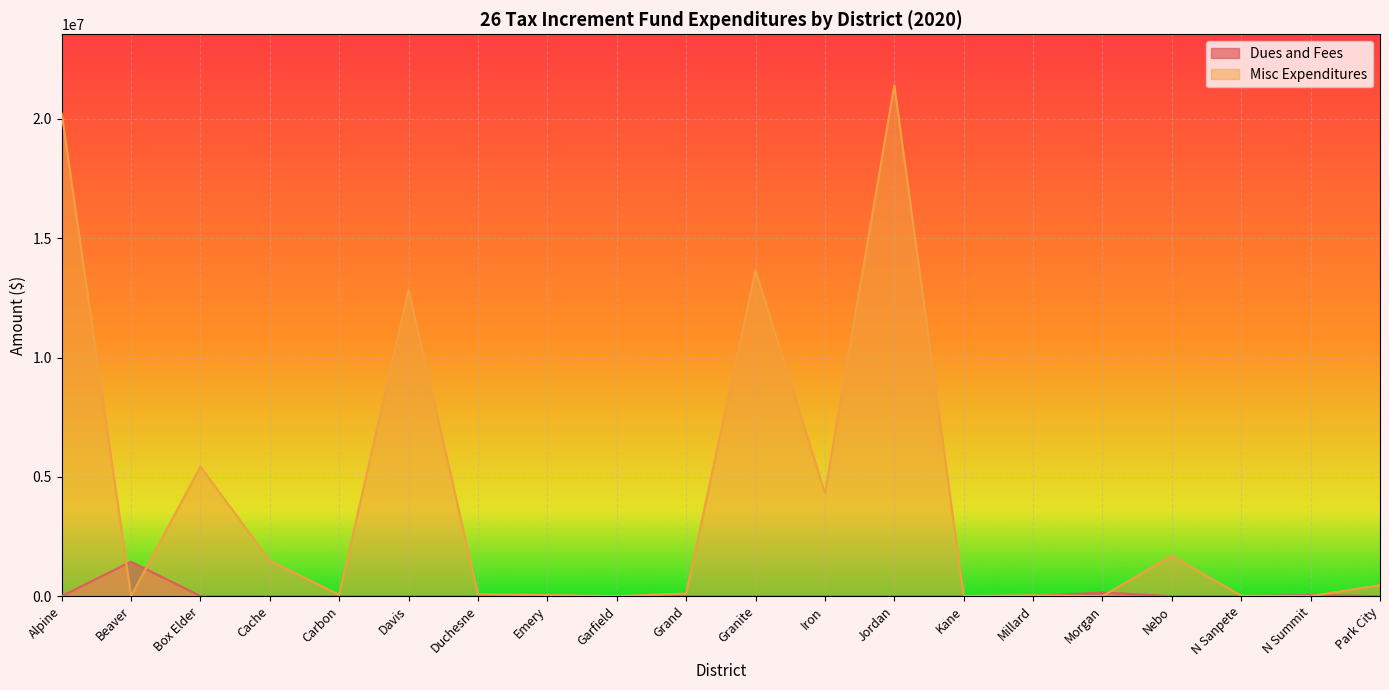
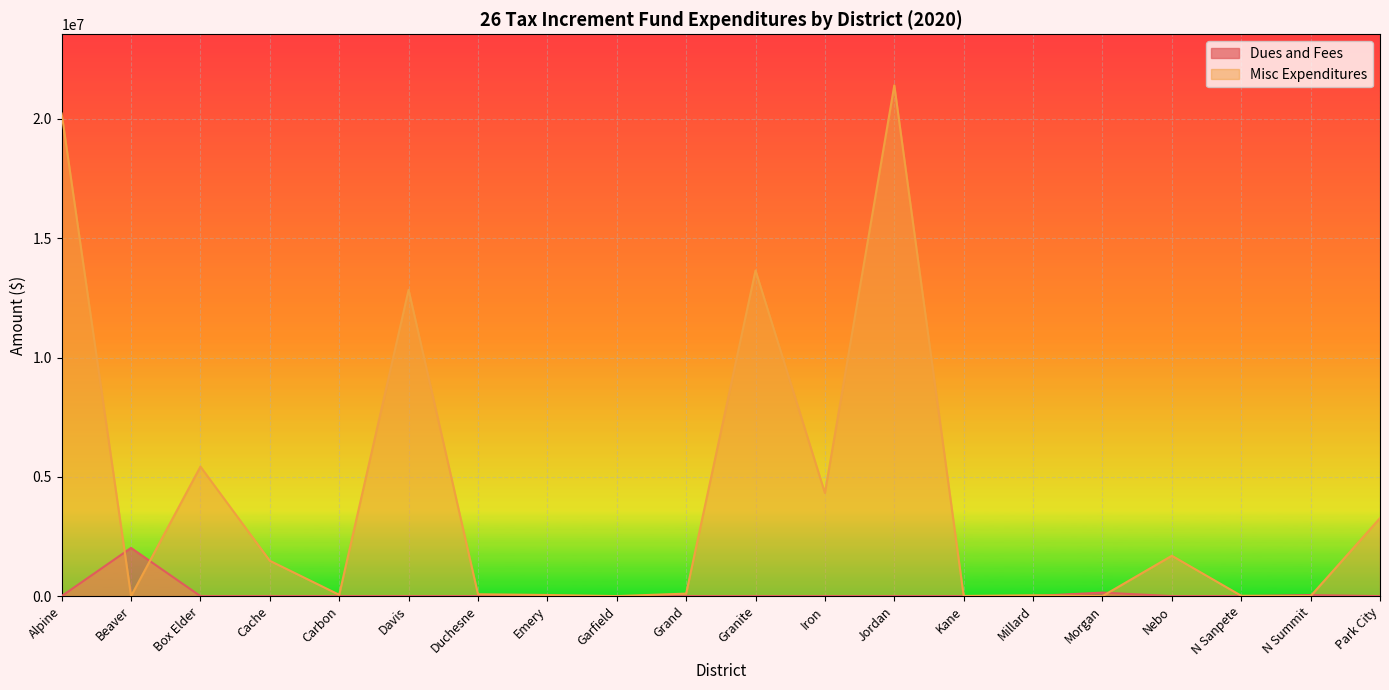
Dues and Fees, Beaver: 1400000 -> 2000000
Misc Expenditures, Park City: 500000 -> 3300000
